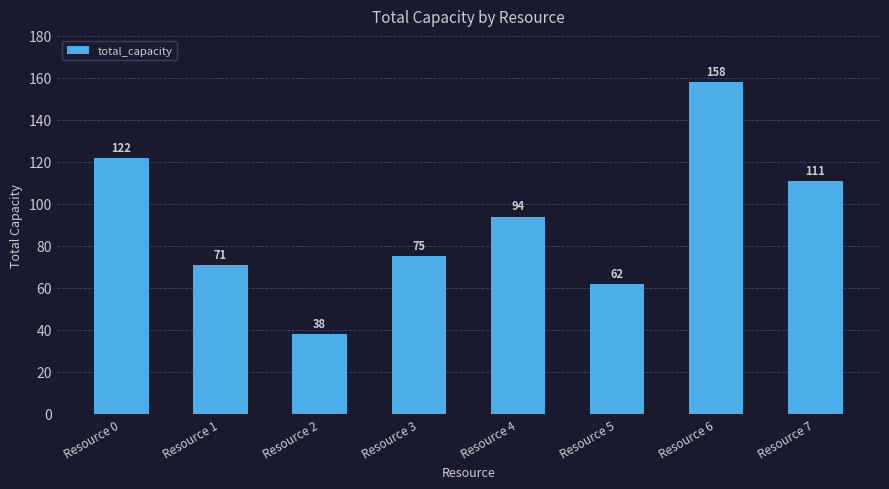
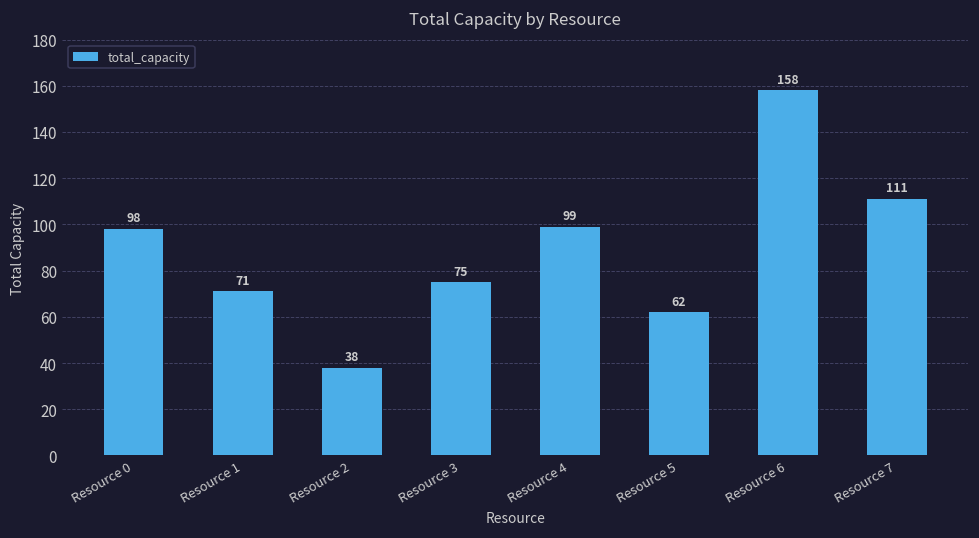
Resource 0: 122 -> 98
Resource 4: 94 -> 99
